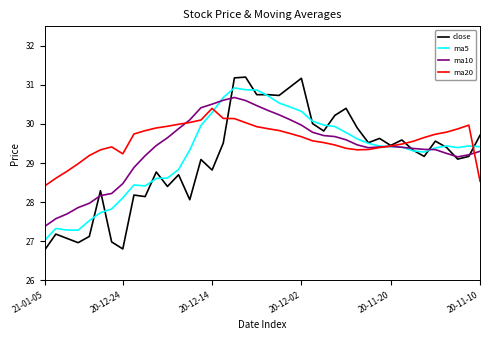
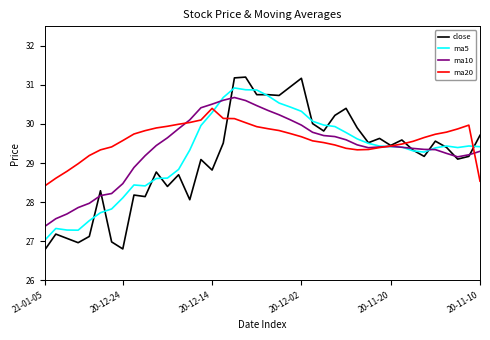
ma20, 20-12-24: 29.2 -> 29.6
